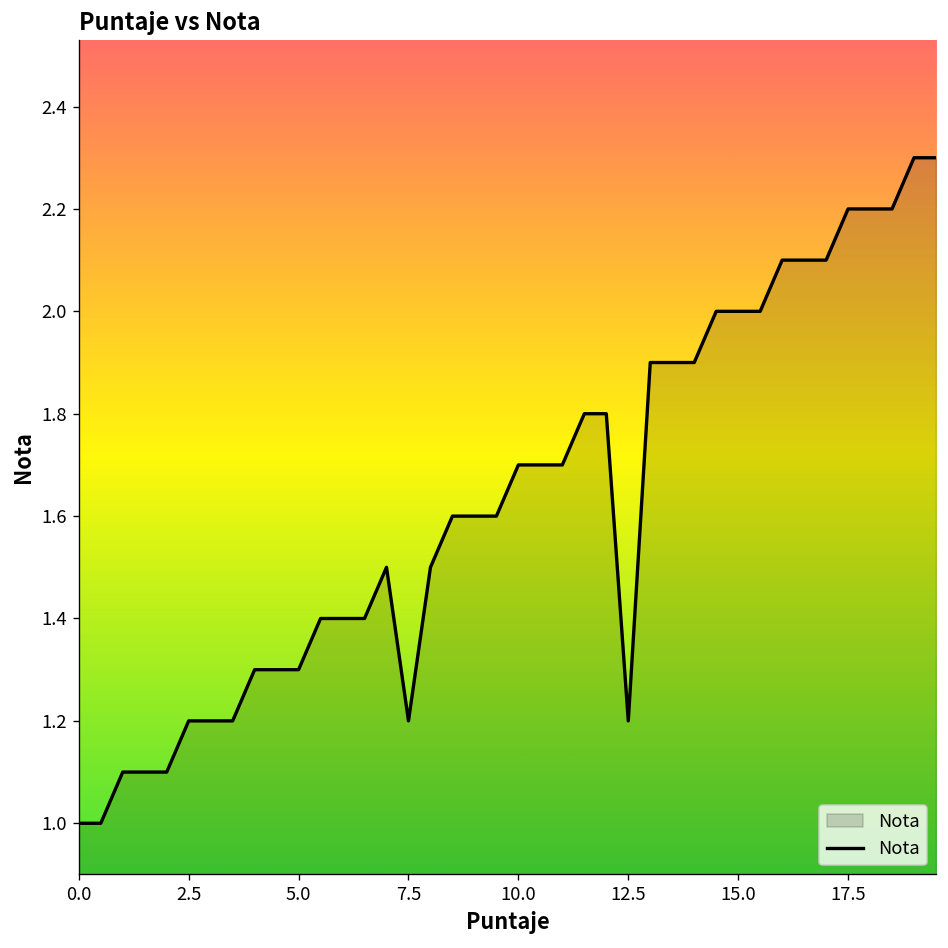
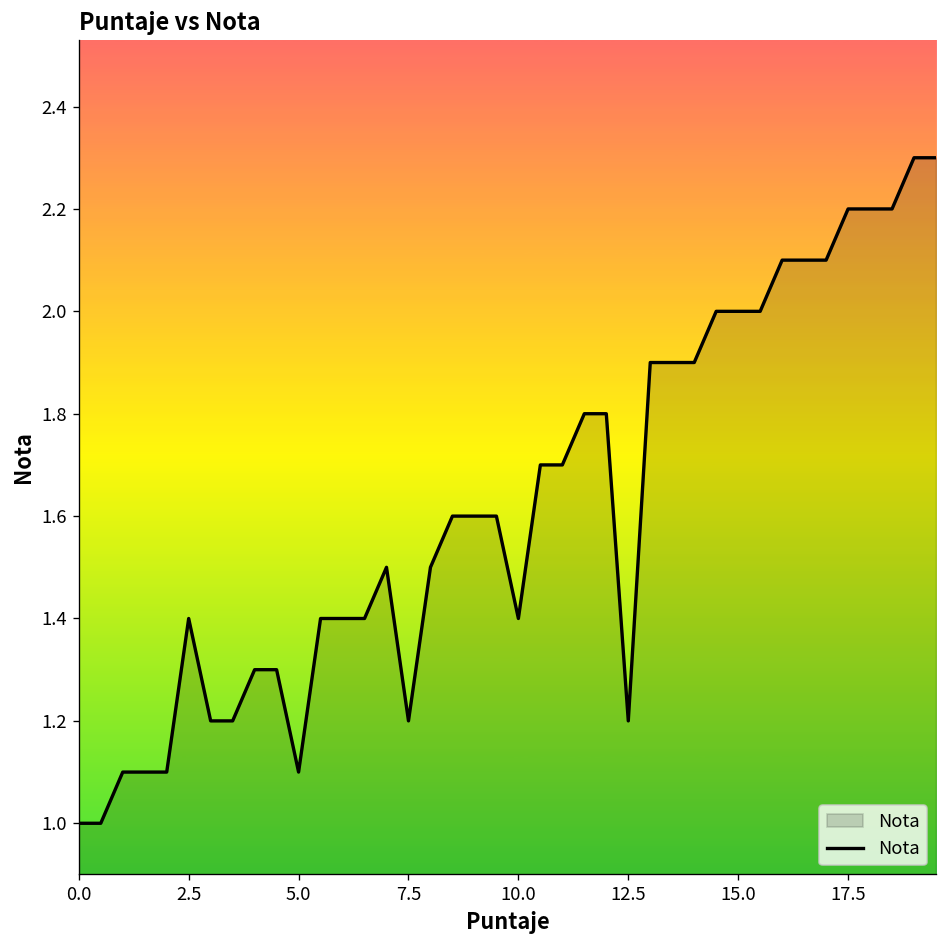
2.5: 1.2 -> 1.4
5.0: 1.3 -> 1.1
10.0: 1.7 -> 1.4
